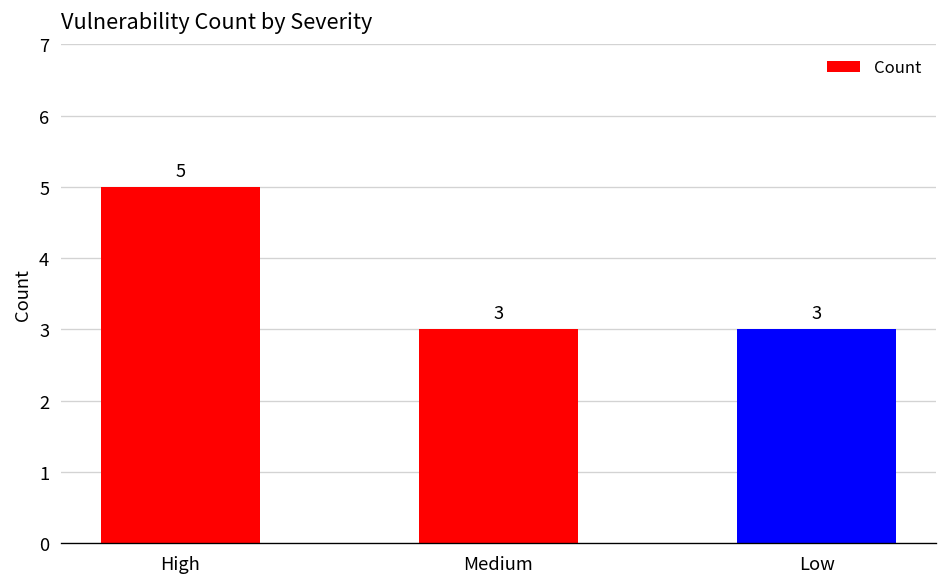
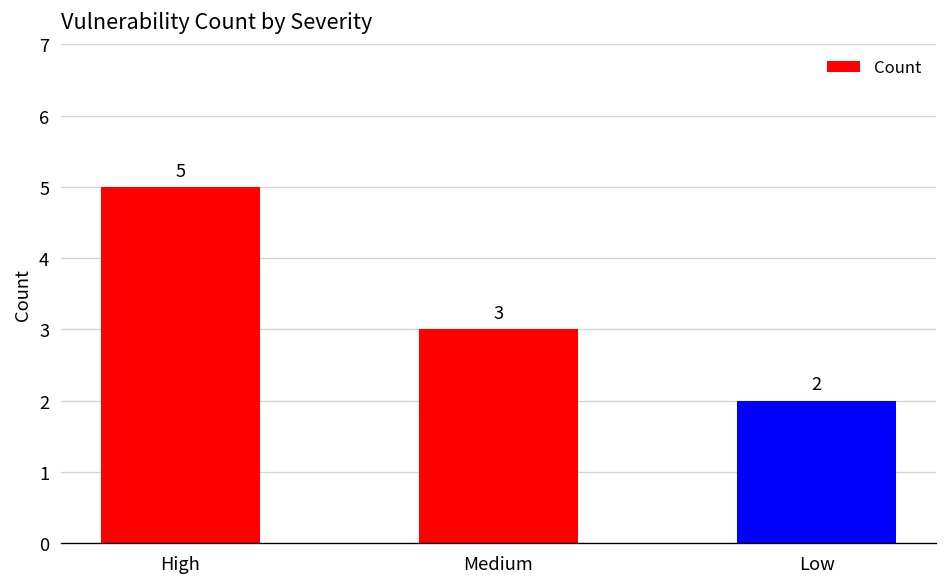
Low: 3 -> 2
